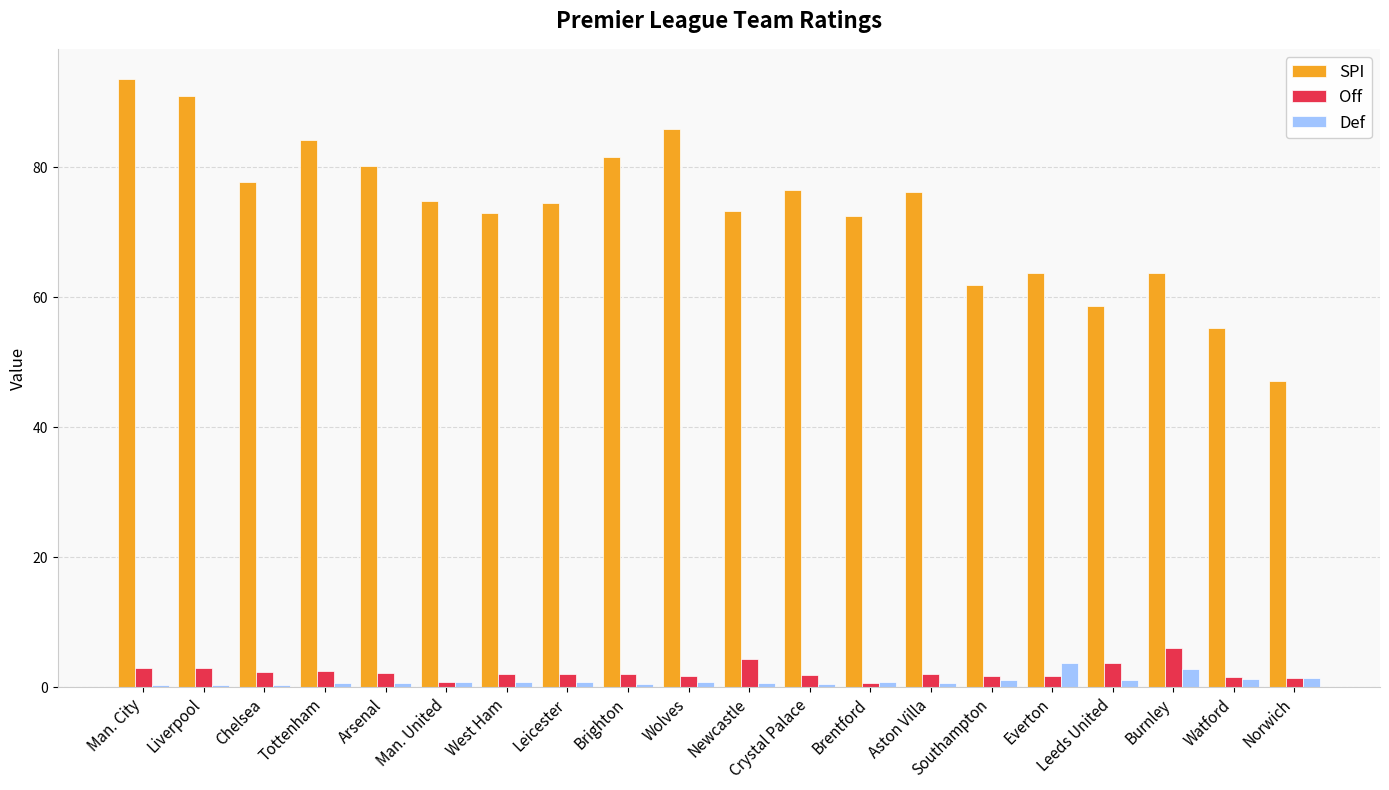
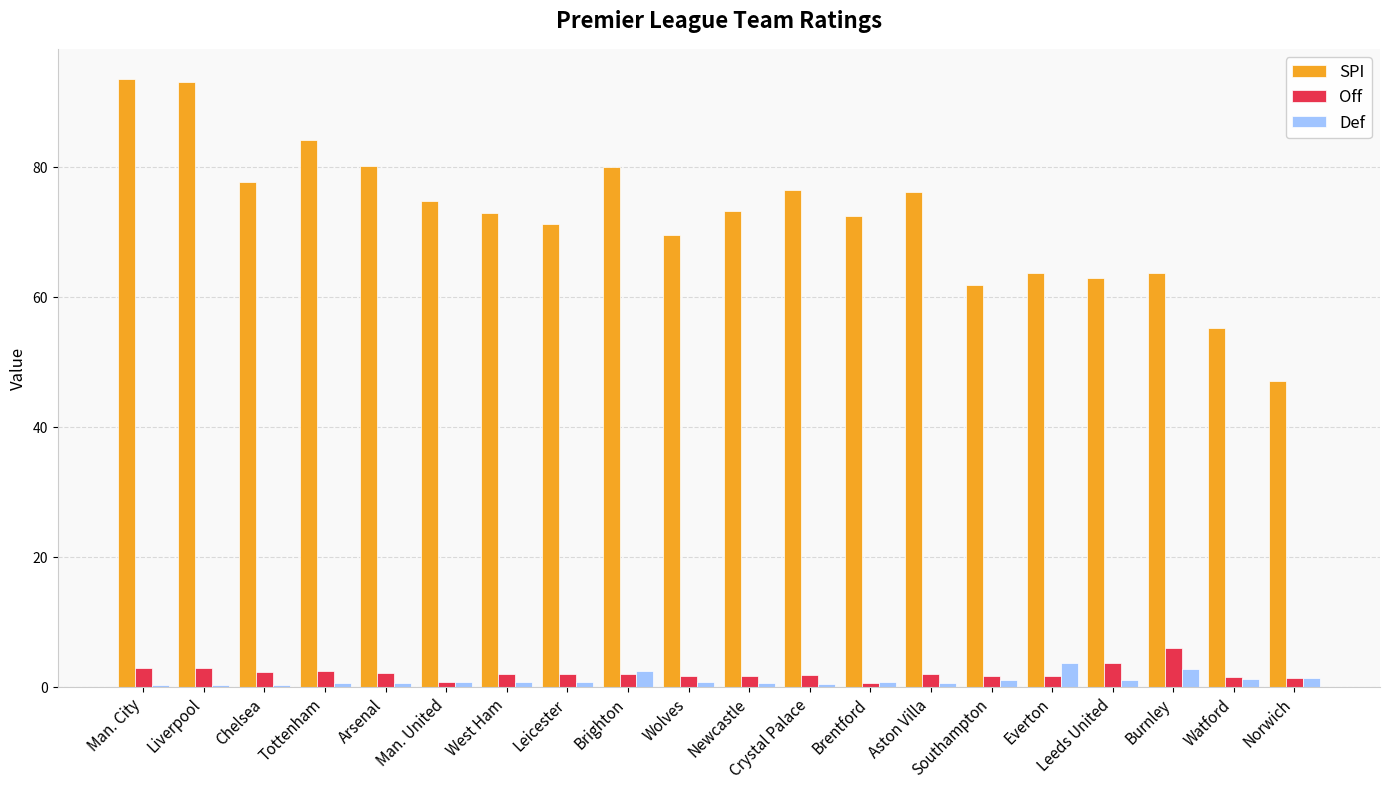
SPI, Liverpool: 91 -> 93
SPI, Leicester: 74 -> 71
SPI, Brighton: 82 -> 80
Def, Brighton: 1 -> 3
SPI, Wolves: 86 -> 70
Off, Newcastle: 4 -> 2
SPI, Leeds United: 59 -> 63
